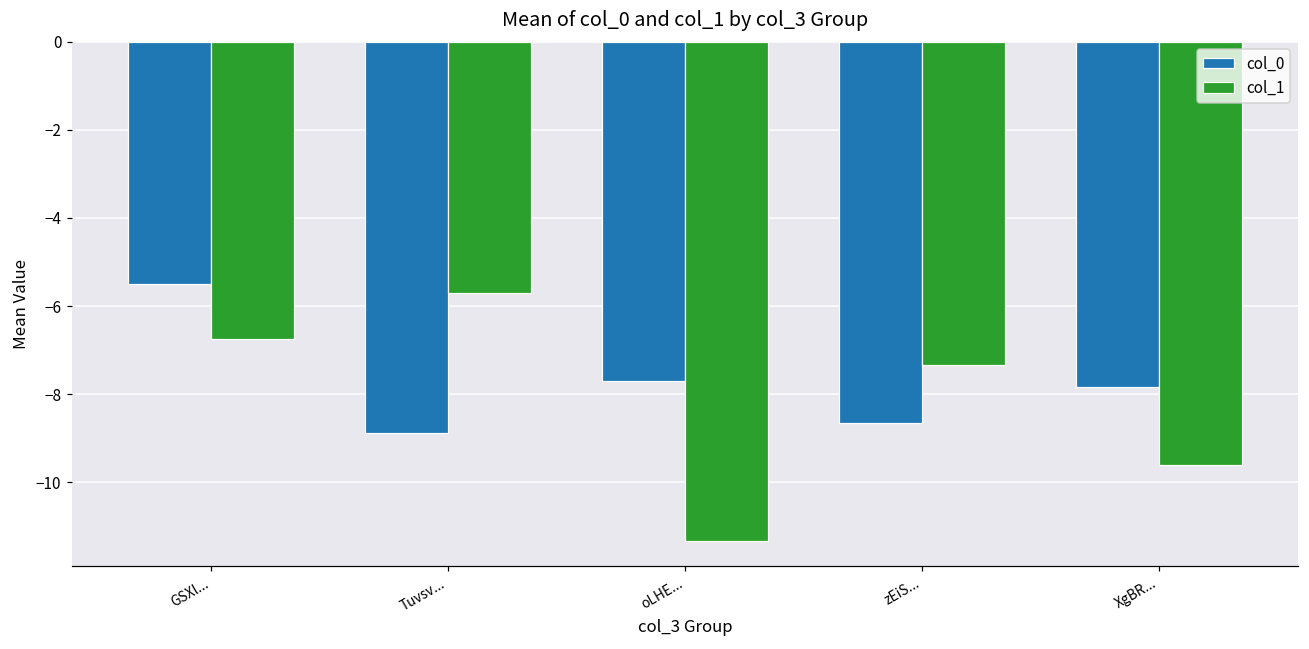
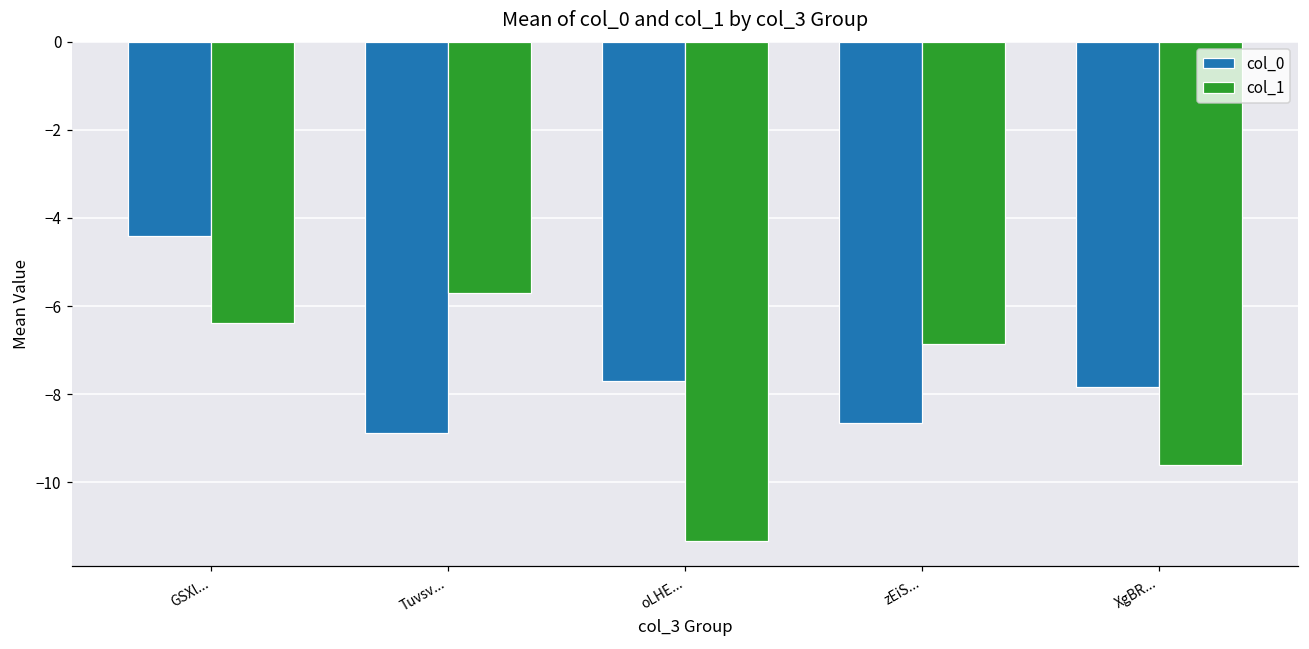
col_0, GSXl...: -5.5 -> -4.4
col_1, GSXl...: -6.8 -> -6.4
col_1, zEiS...: -7.3 -> -6.9
